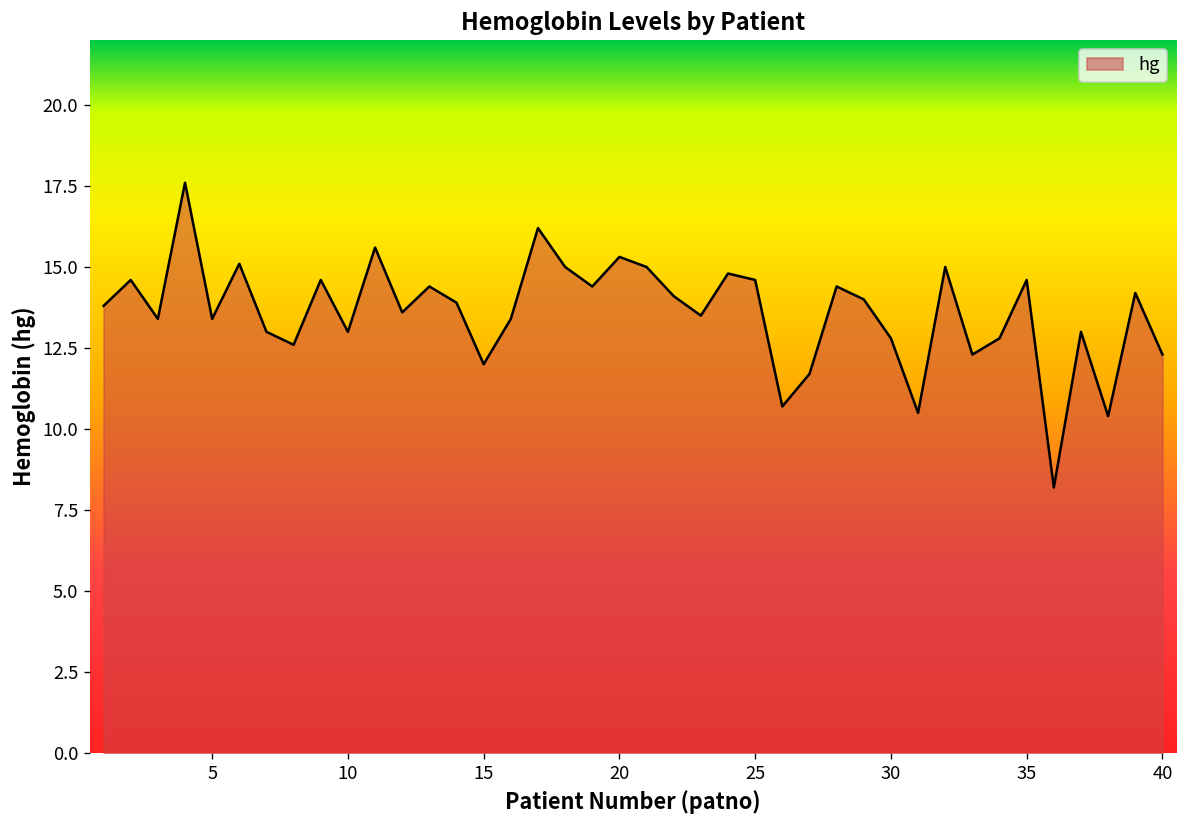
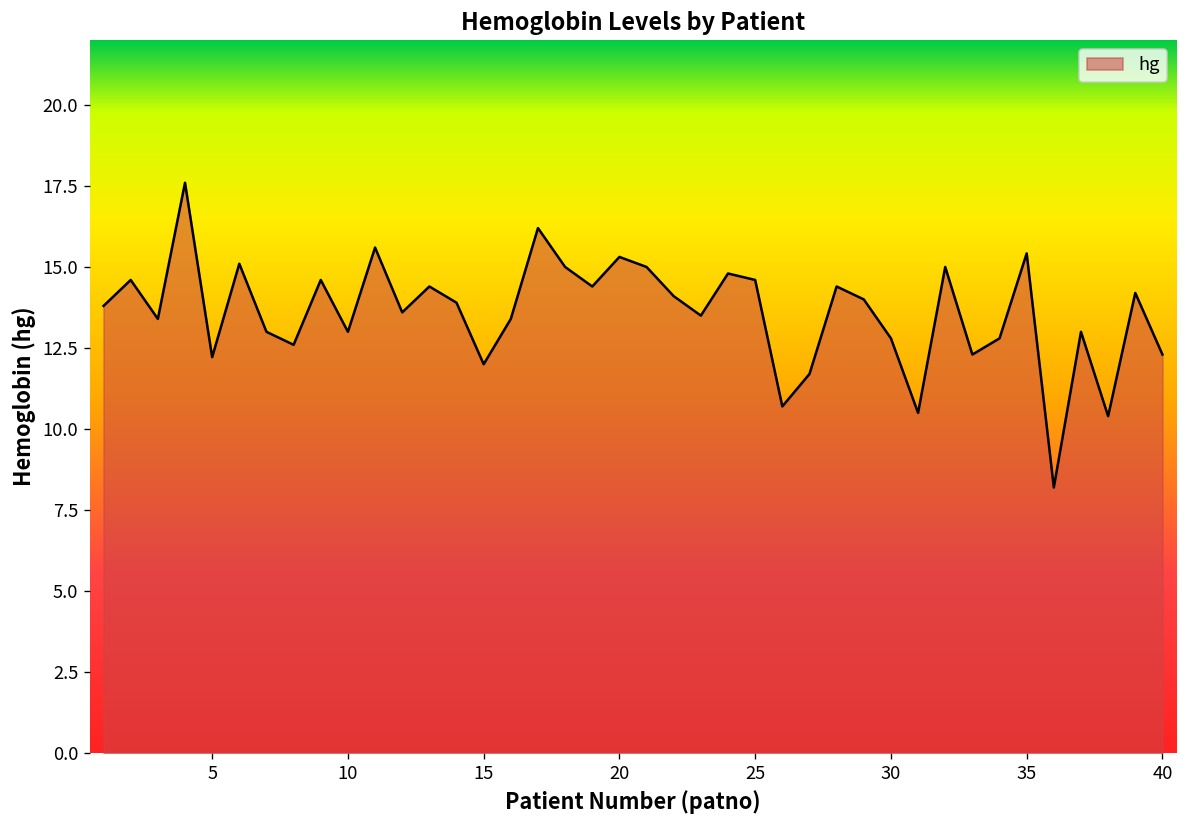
5: 13.4 -> 12.2
35: 14.6 -> 15.4
